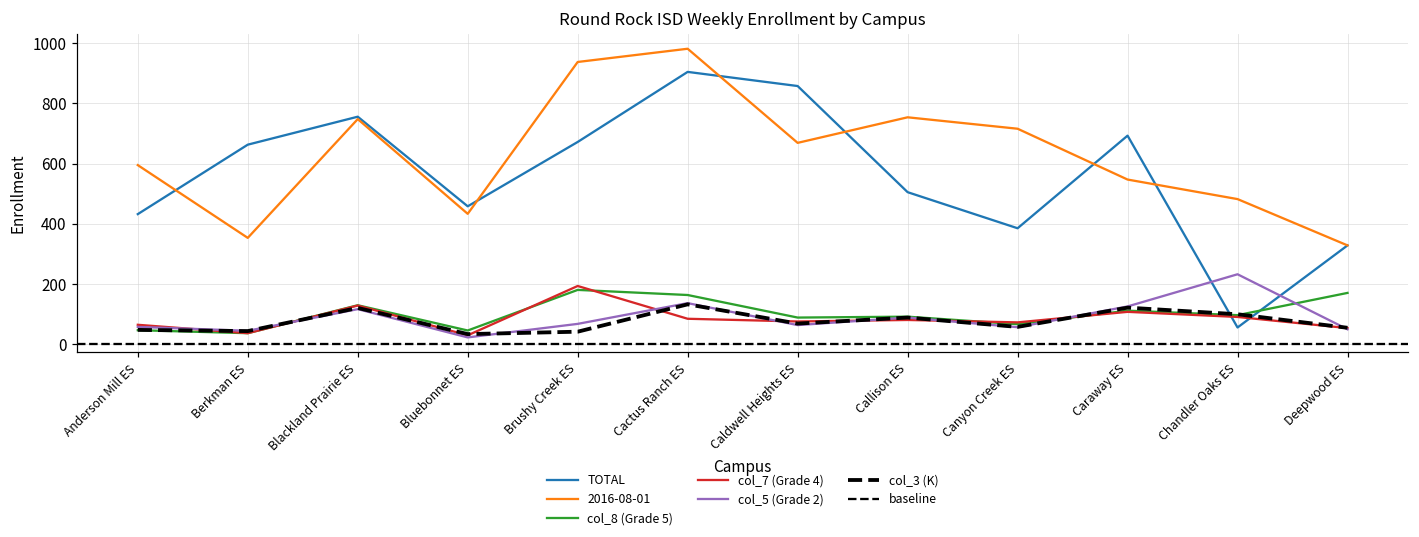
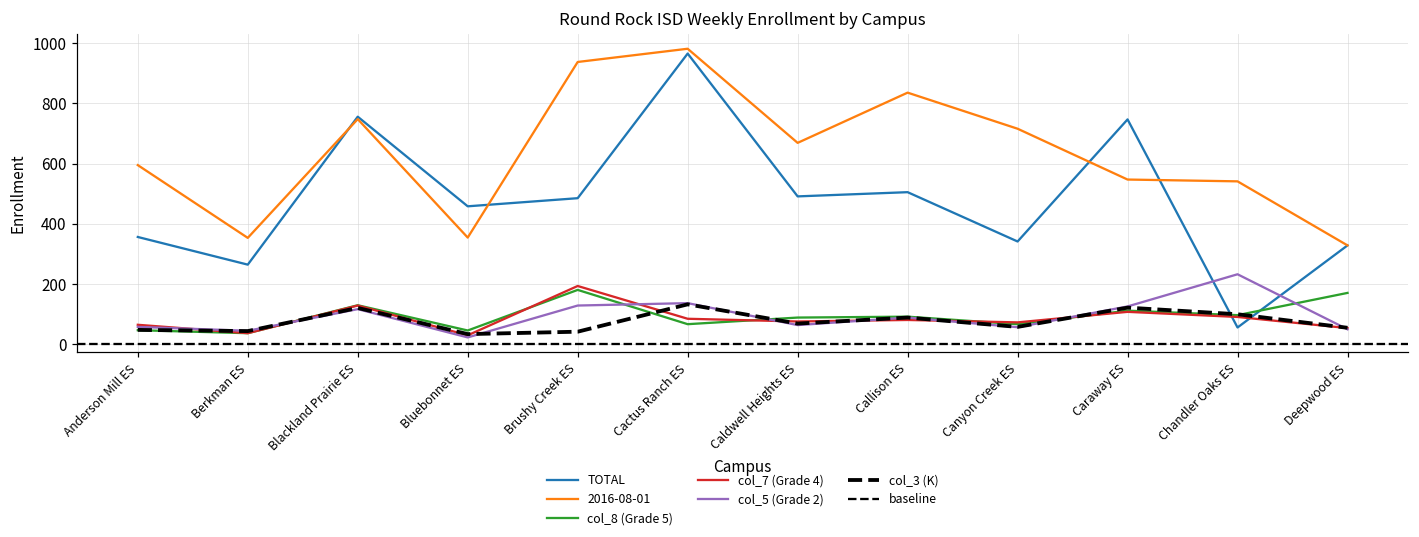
TOTAL, Anderson Mill ES: 430 -> 360
TOTAL, Berkman ES: 660 -> 260
2016-08-01, Bluebonnet ES: 430 -> 350
TOTAL, Brushy Creek ES: 670 -> 490
col_5 (Grade 2), Brushy Creek ES: 70 -> 130
TOTAL, Cactus Ranch ES: 910 -> 970
col_8 (Grade 5), Cactus Ranch ES: 160 -> 70
TOTAL, Caldwell Heights ES: 860 -> 490
2016-08-01, Callison ES: 750 -> 840
TOTAL, Canyon Creek ES: 390 -> 340
TOTAL, Caraway ES: 690 -> 750
2016-08-01, Chandler Oaks ES: 480 -> 540
